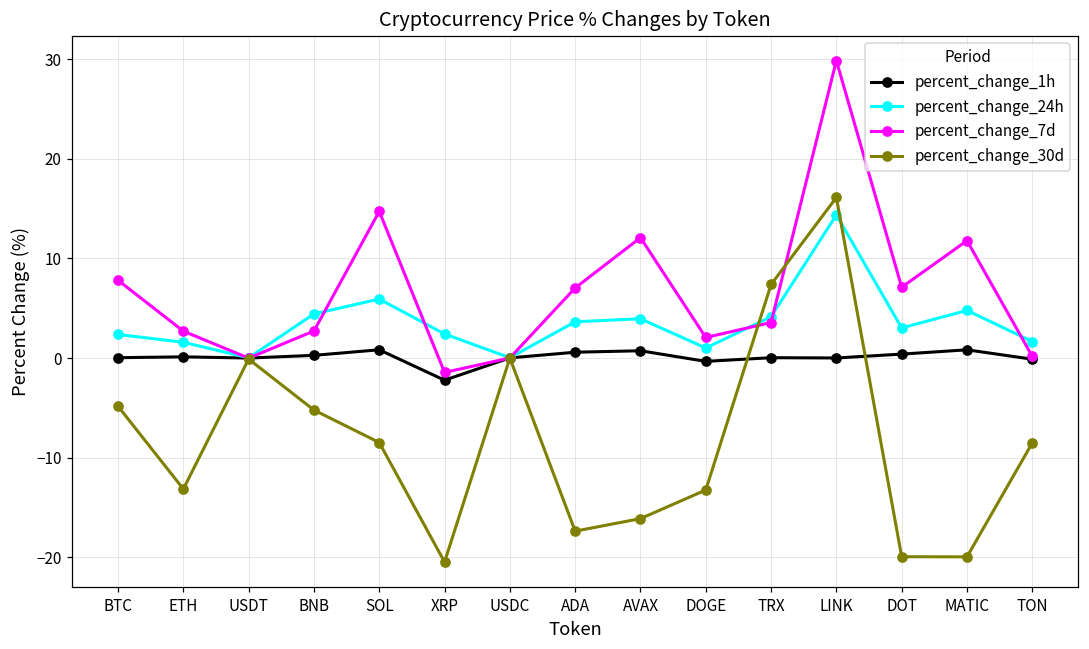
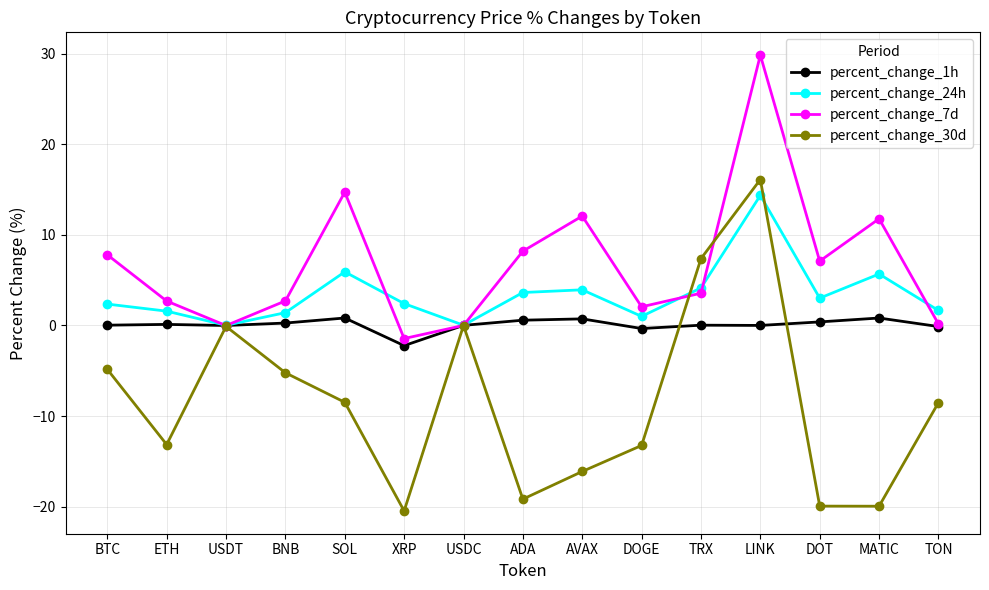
percent_change_24h, BNB: 4 -> 1
percent_change_7d, ADA: 7 -> 8
percent_change_30d, ADA: -17 -> -19
percent_change_24h, MATIC: 5 -> 6
